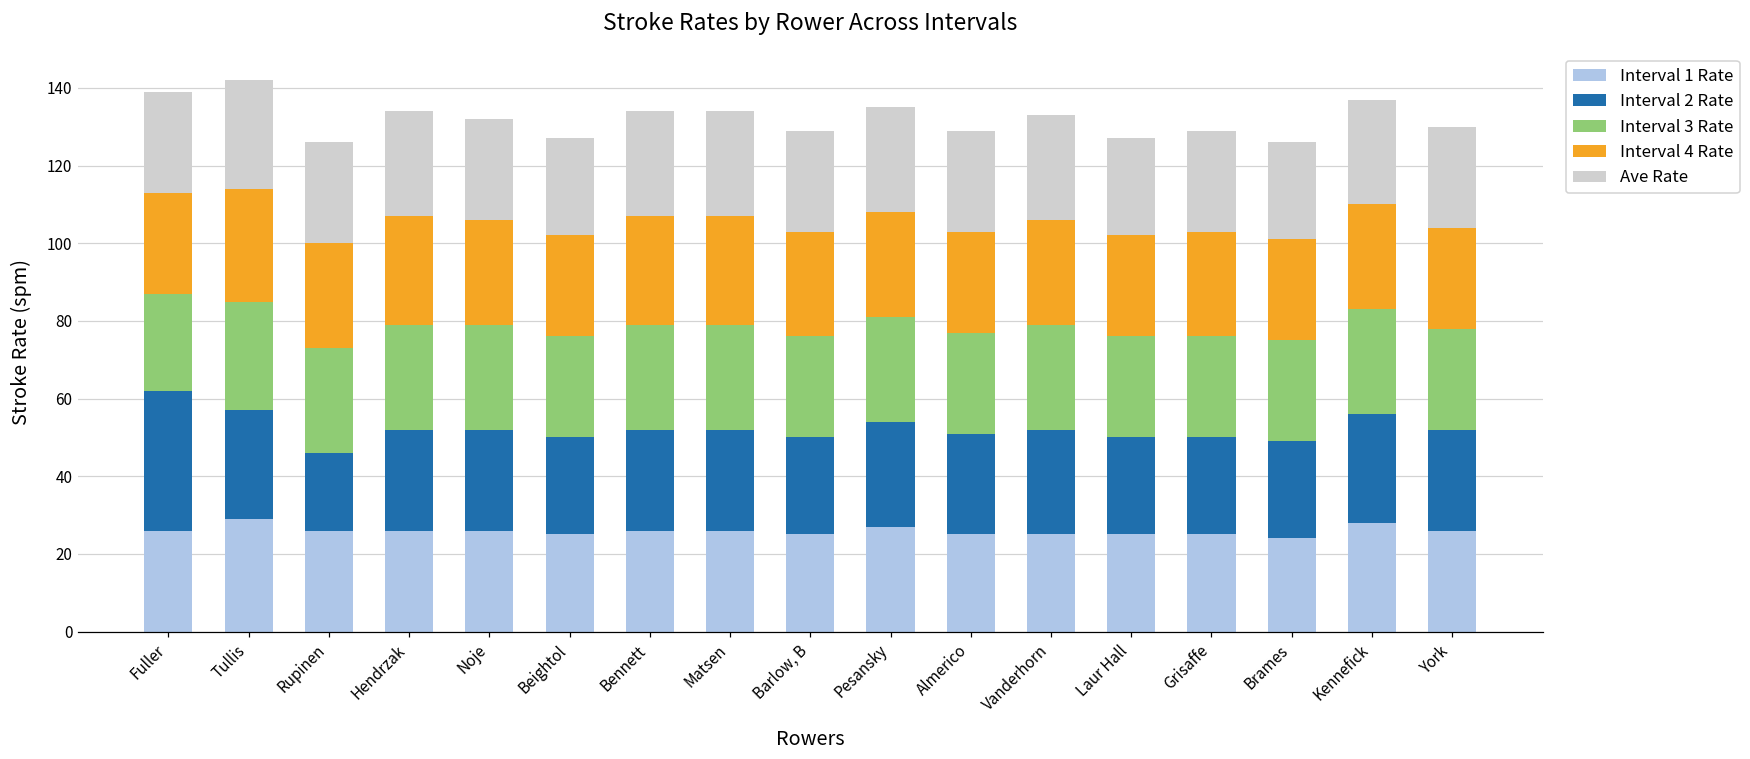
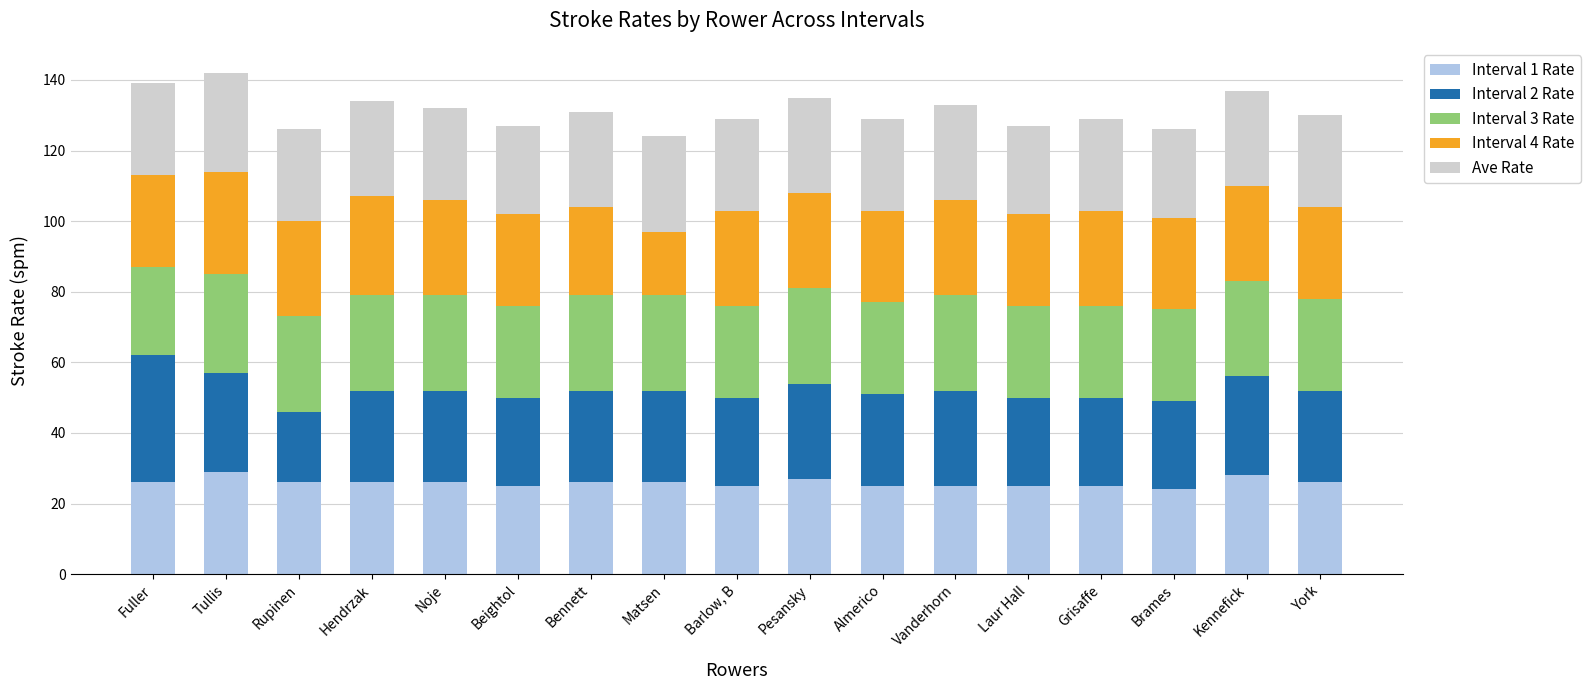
Interval 4 Rate, Bennett: 28 -> 25
Interval 4 Rate, Matsen: 28 -> 18
